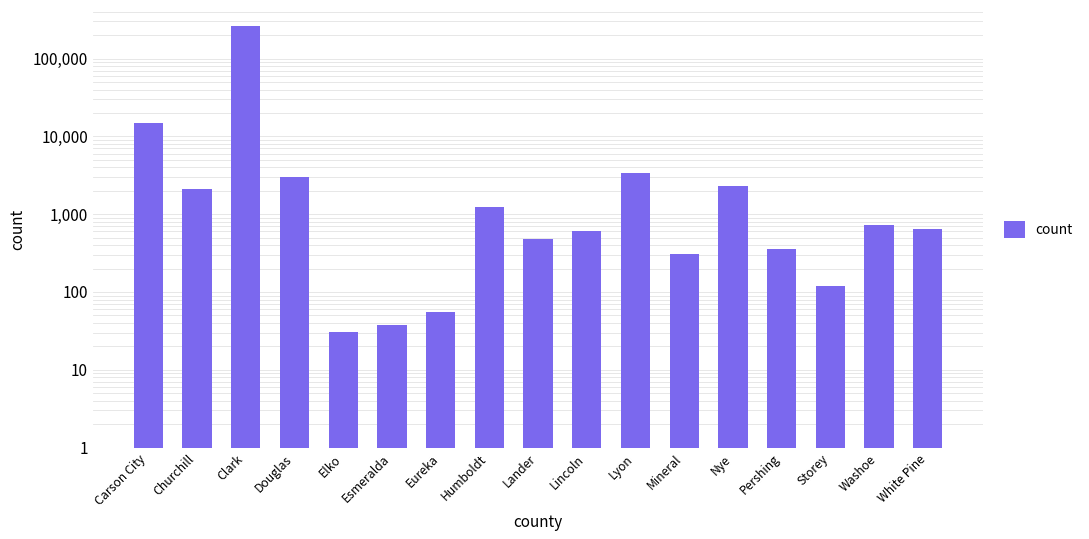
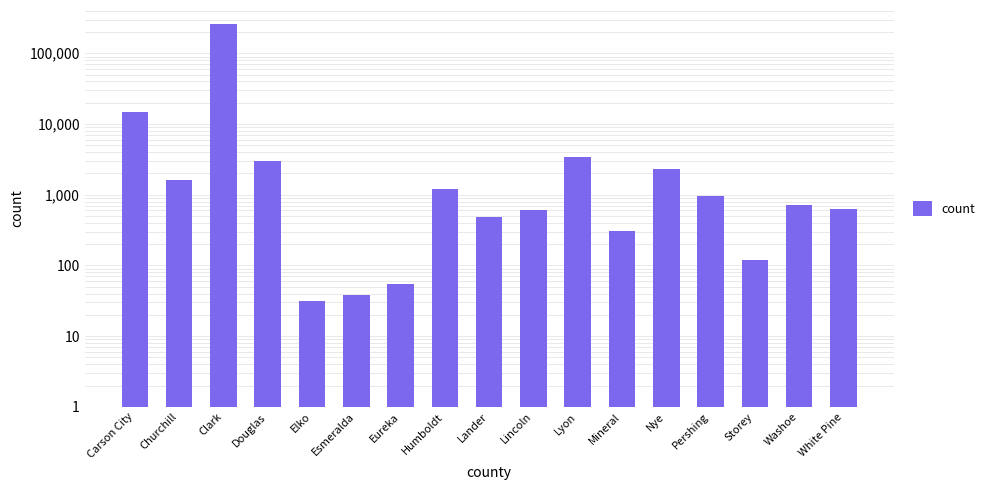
Churchill: 2,100 -> 1,600
Pershing: 400 -> 1,000
